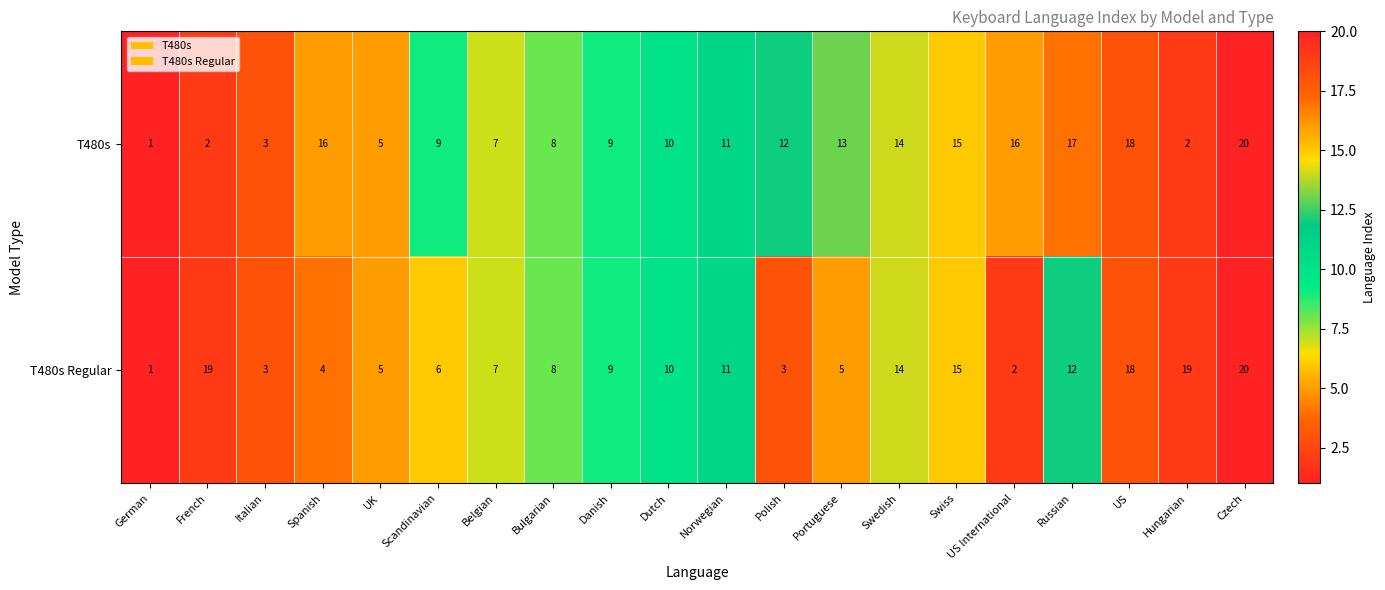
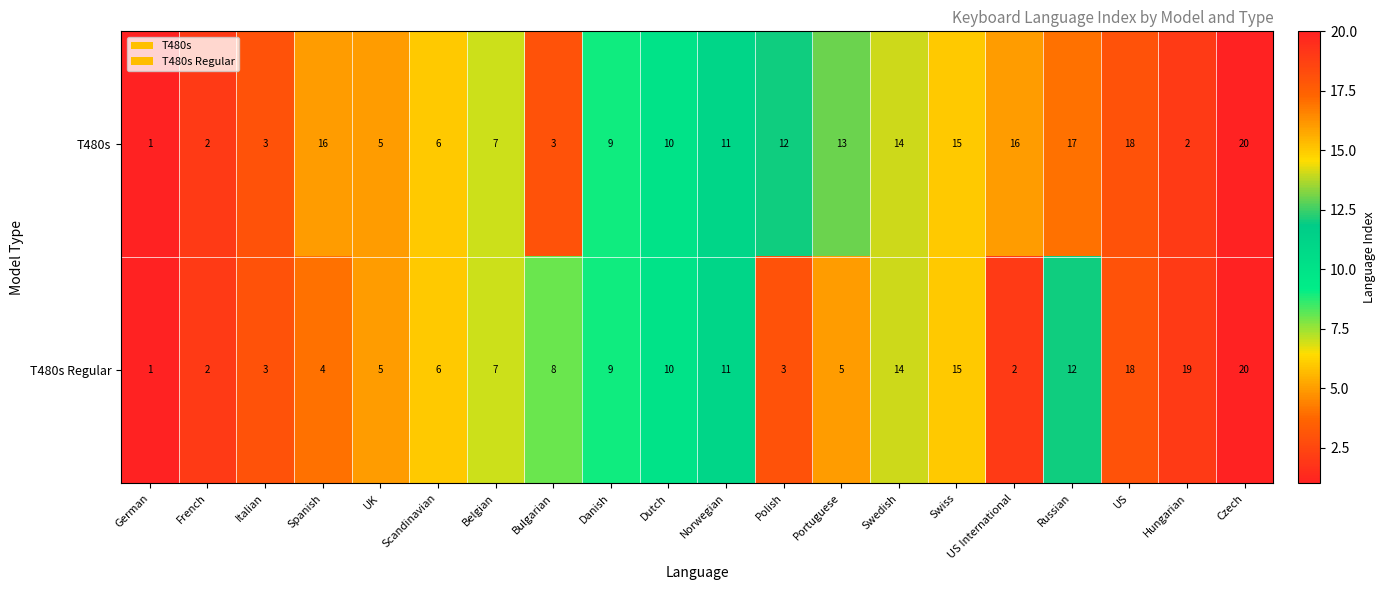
T480s, Scandinavian: 9 -> 6
T480s, Bulgarian: 8 -> 3
T480s Regular, French: 19 -> 2
